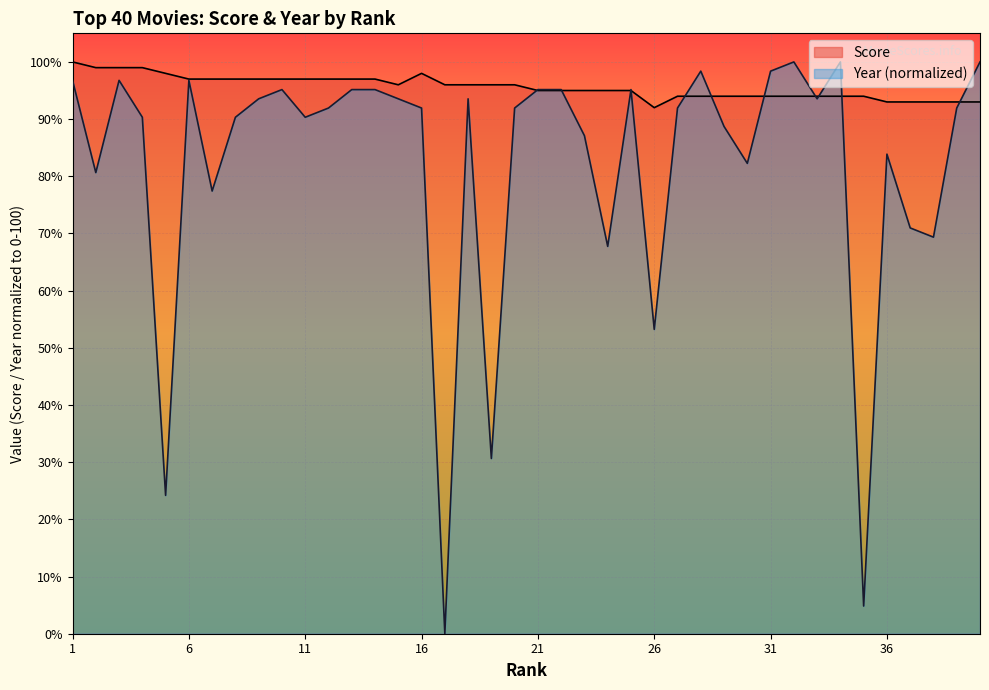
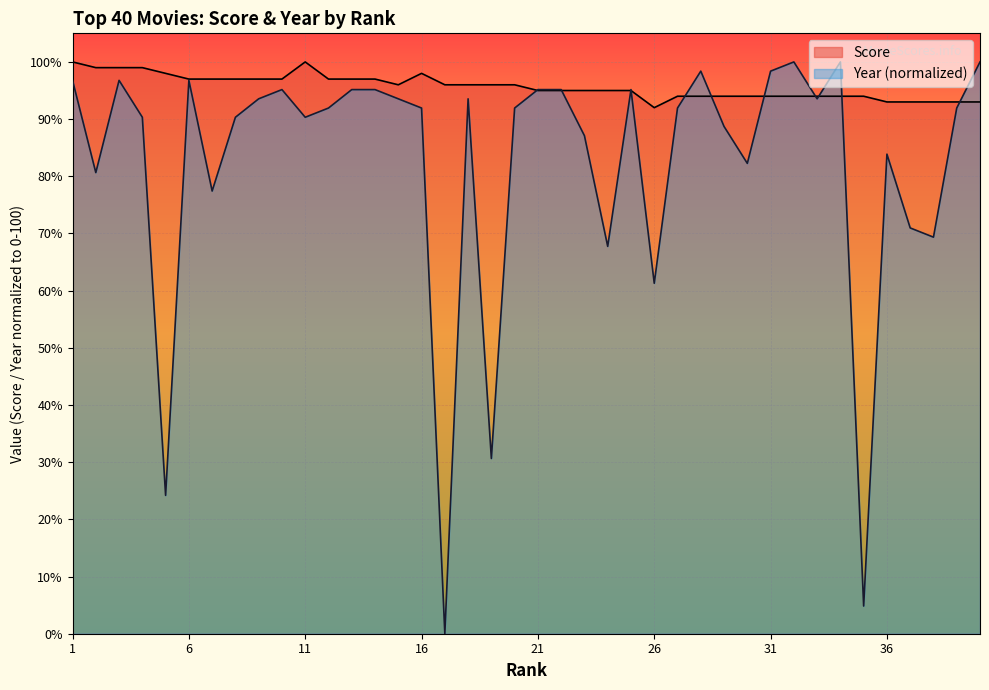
Score, 11: 97% -> 100%
Year (normalized), 26: 53% -> 61%
